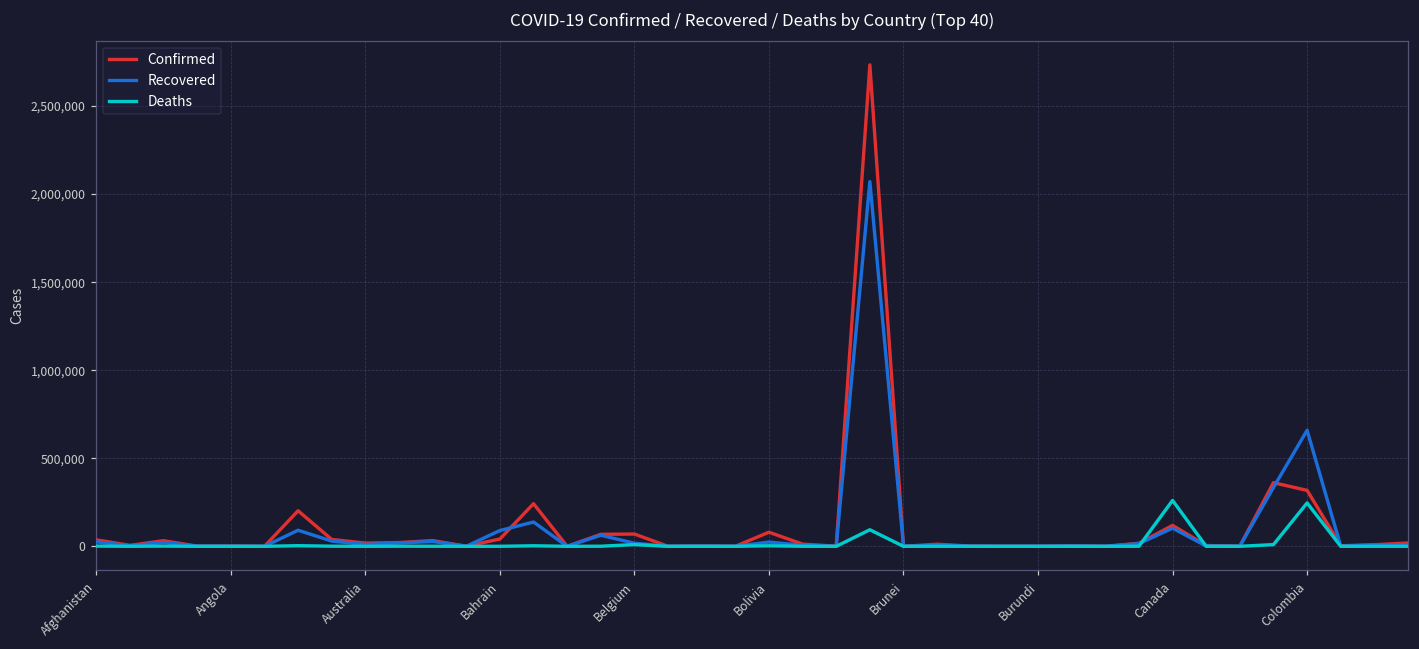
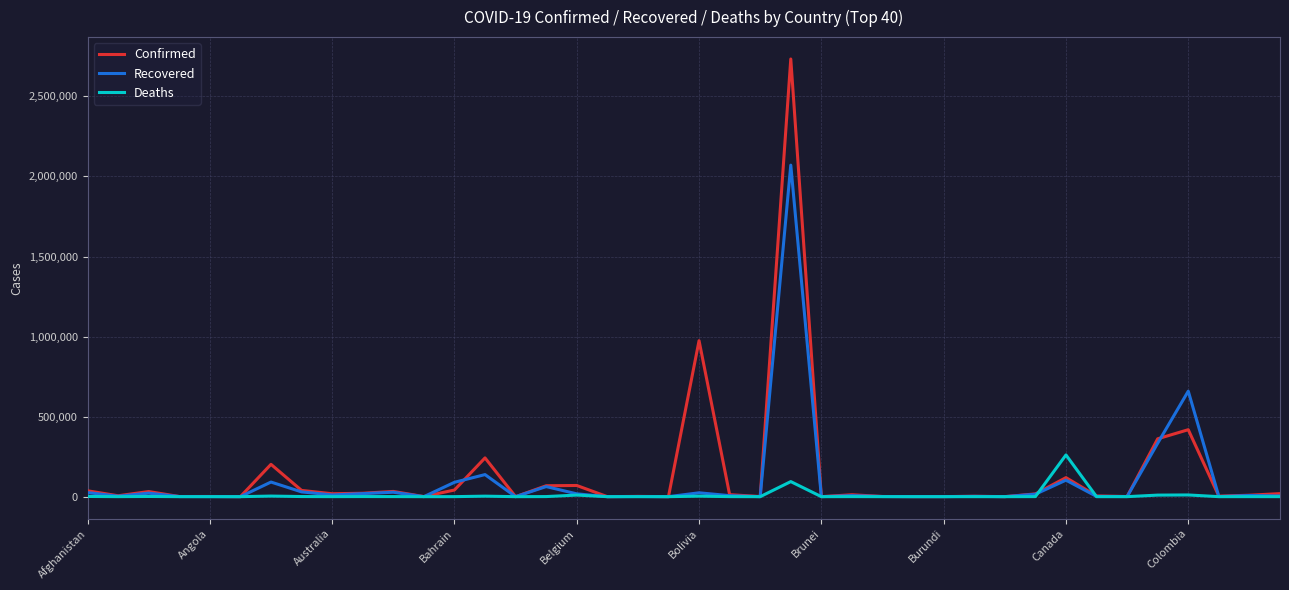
Confirmed, Bolivia: 80,000 -> 970,000
Confirmed, Colombia: 320,000 -> 420,000
Deaths, Colombia: 250,000 -> 10,000
